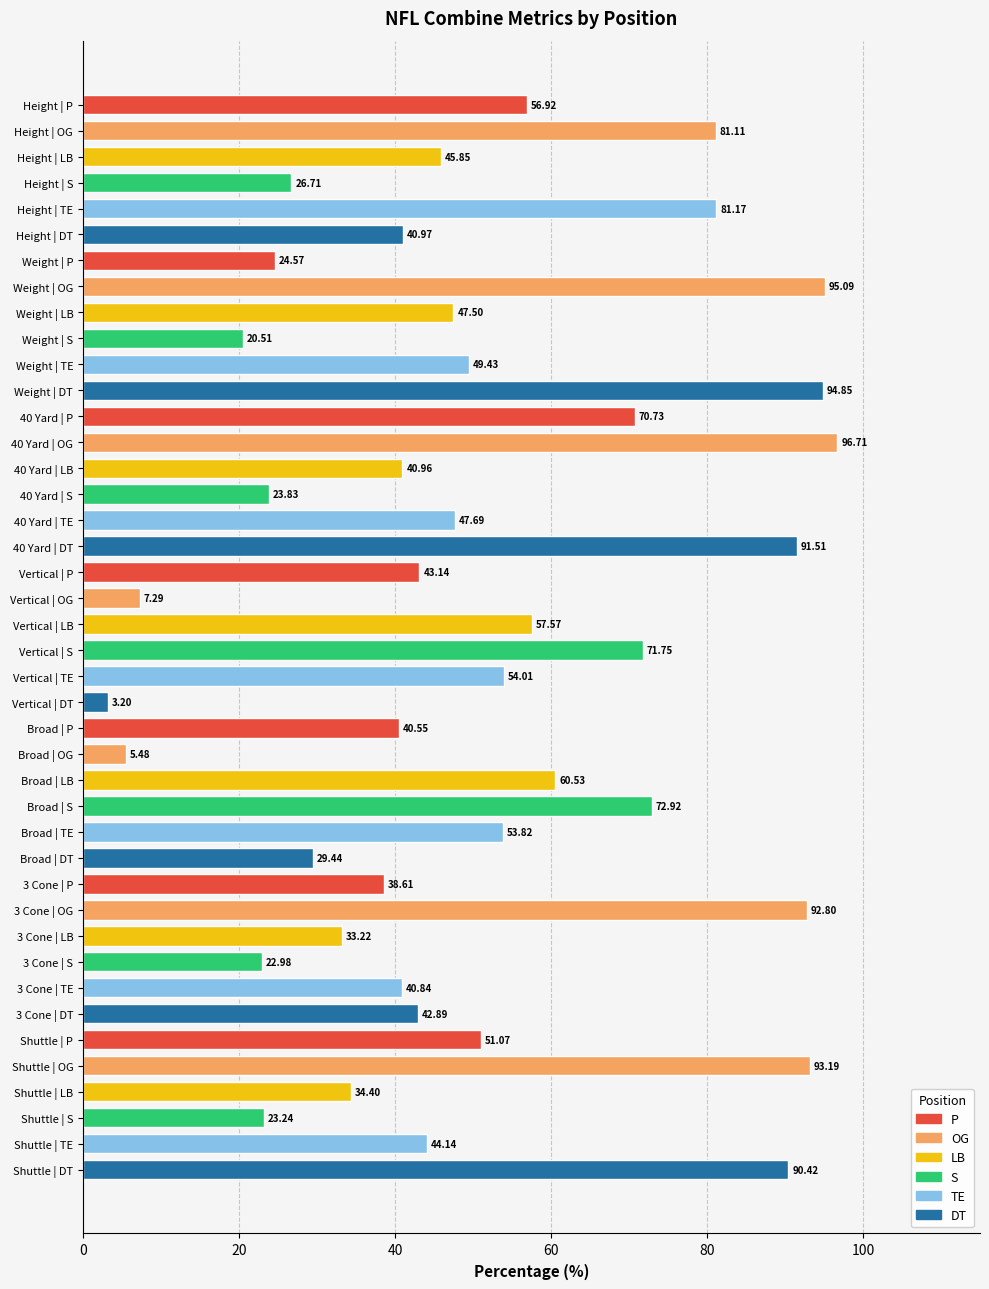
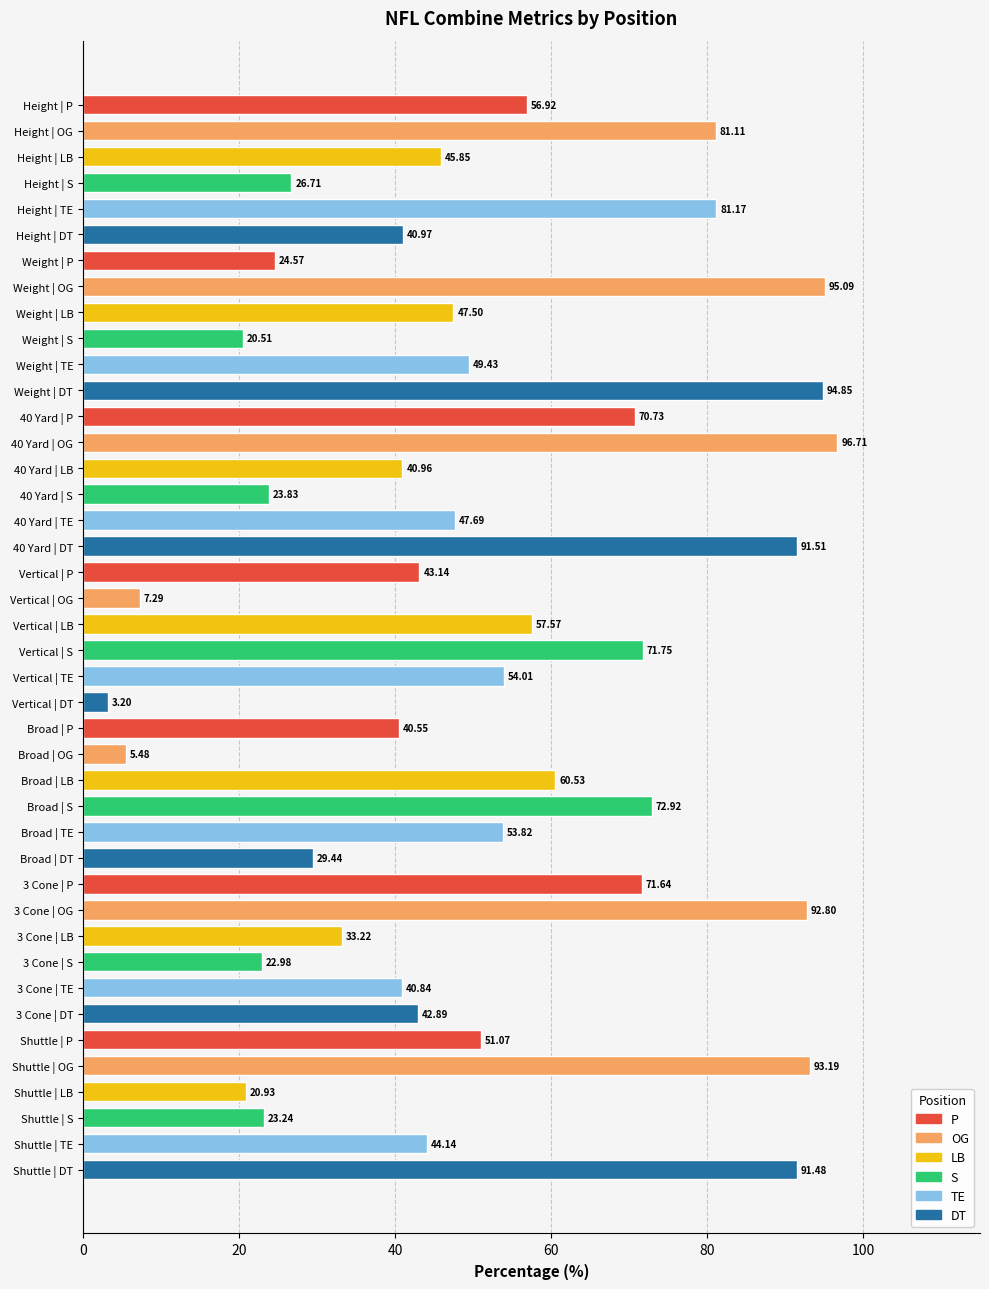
3 Cone | P: 38.61 -> 71.64
Shuttle | LB: 34.40 -> 20.93
Shuttle | DT: 90.42 -> 91.48
